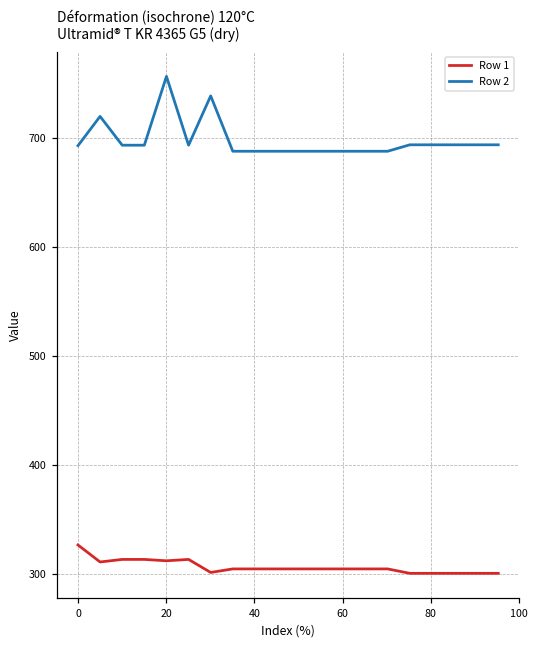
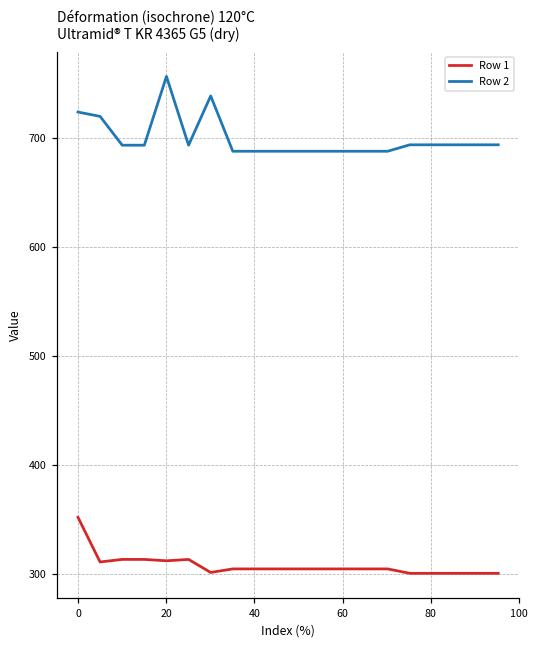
Row 1, 0: 330 -> 350
Row 2, 0: 690 -> 720
